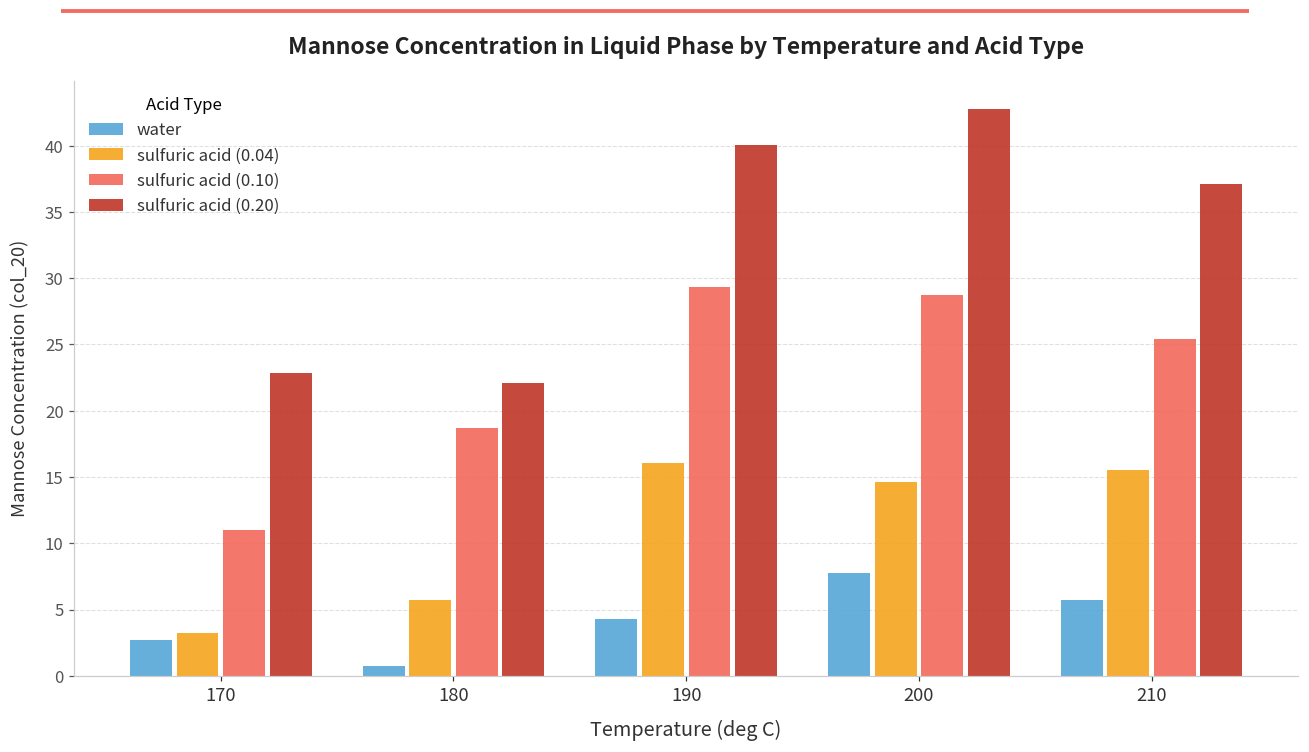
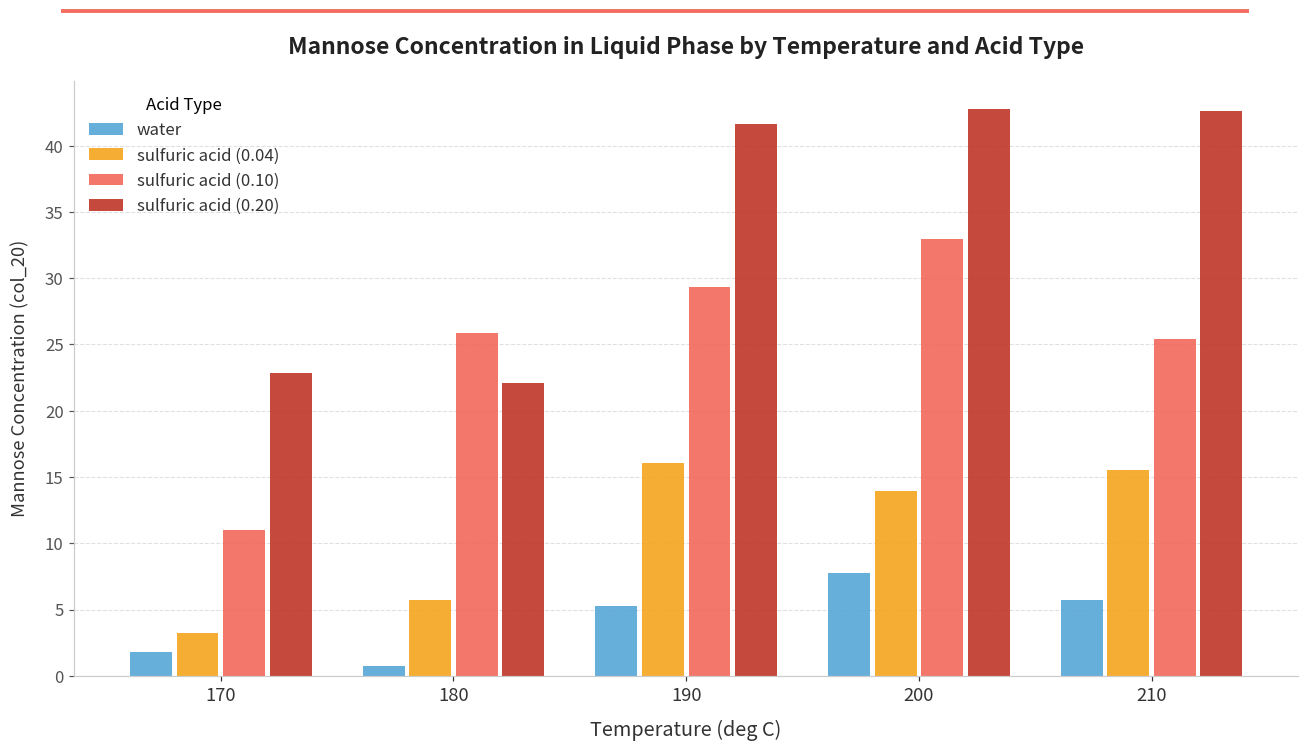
water, 170: 2.7 -> 1.8
sulfuric acid (0.10), 180: 18.7 -> 25.9
water, 190: 4.3 -> 5.3
sulfuric acid (0.20), 190: 40.1 -> 41.7
sulfuric acid (0.04), 200: 14.6 -> 13.9
sulfuric acid (0.10), 200: 28.7 -> 33.0
sulfuric acid (0.20), 210: 37.1 -> 42.6
